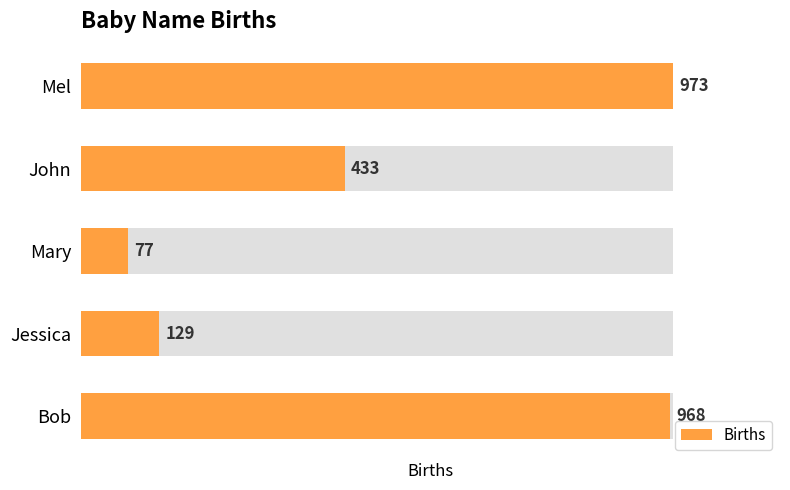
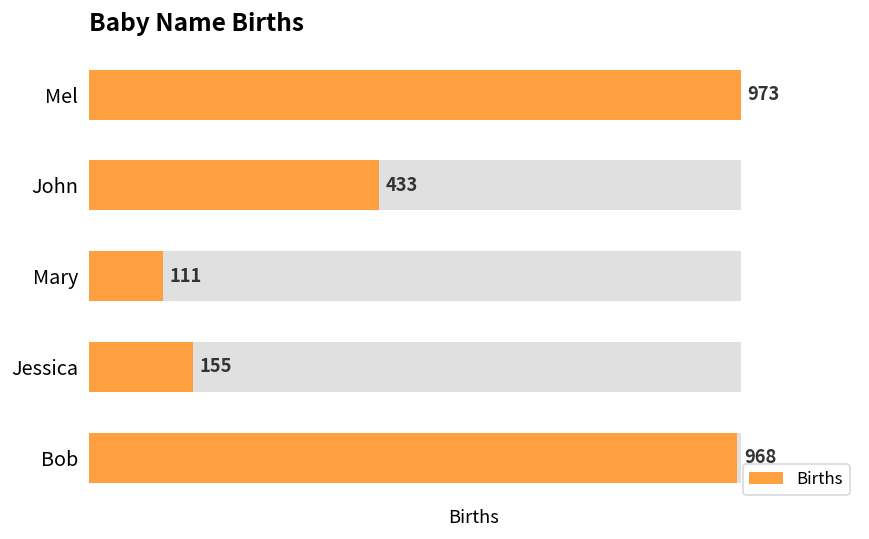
Births, Mary: 77 -> 111
Births, Jessica: 129 -> 155
